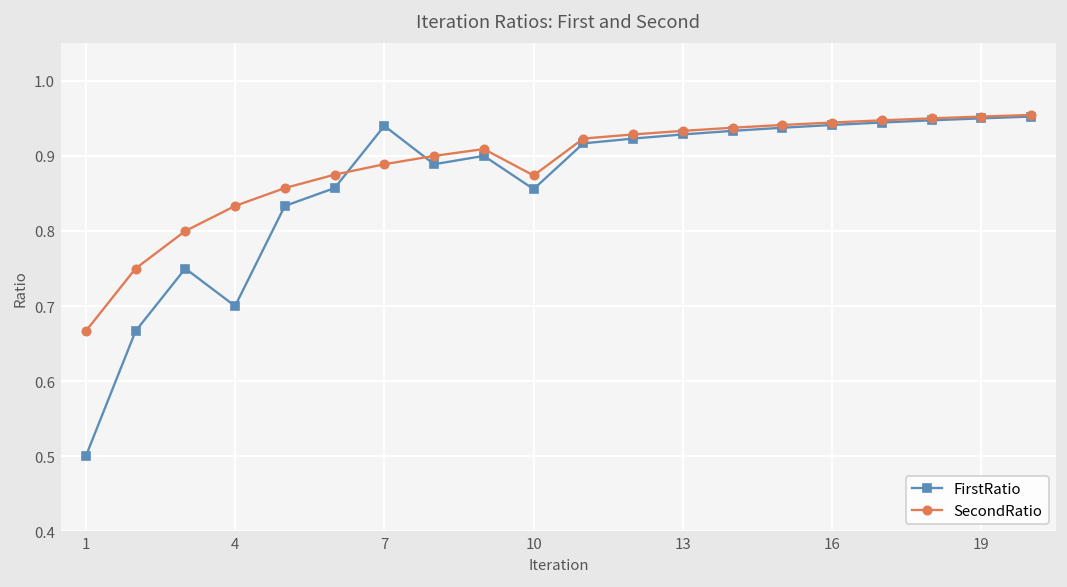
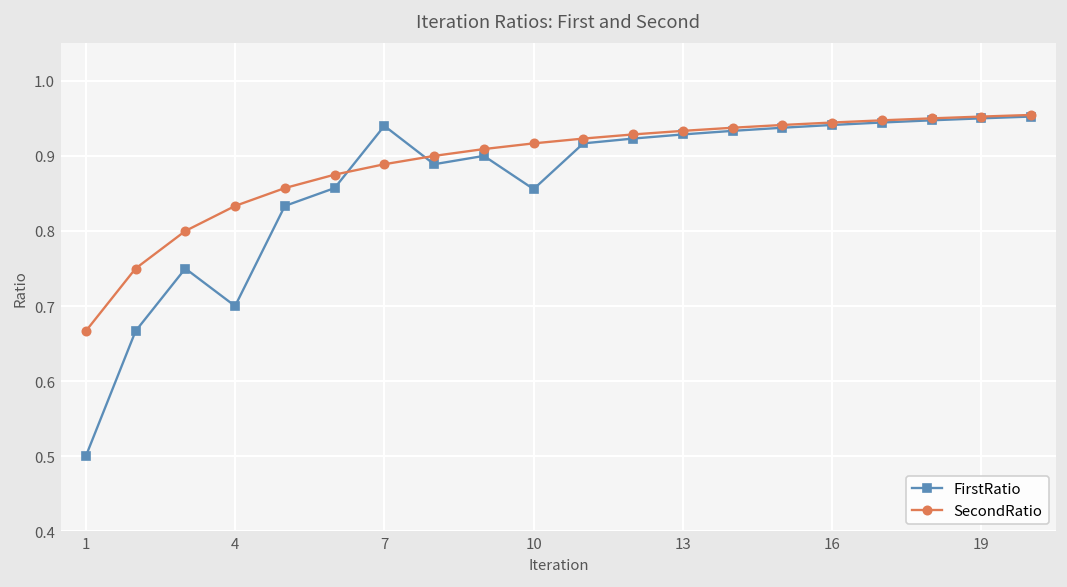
SecondRatio, 10: 0.87 -> 0.92
